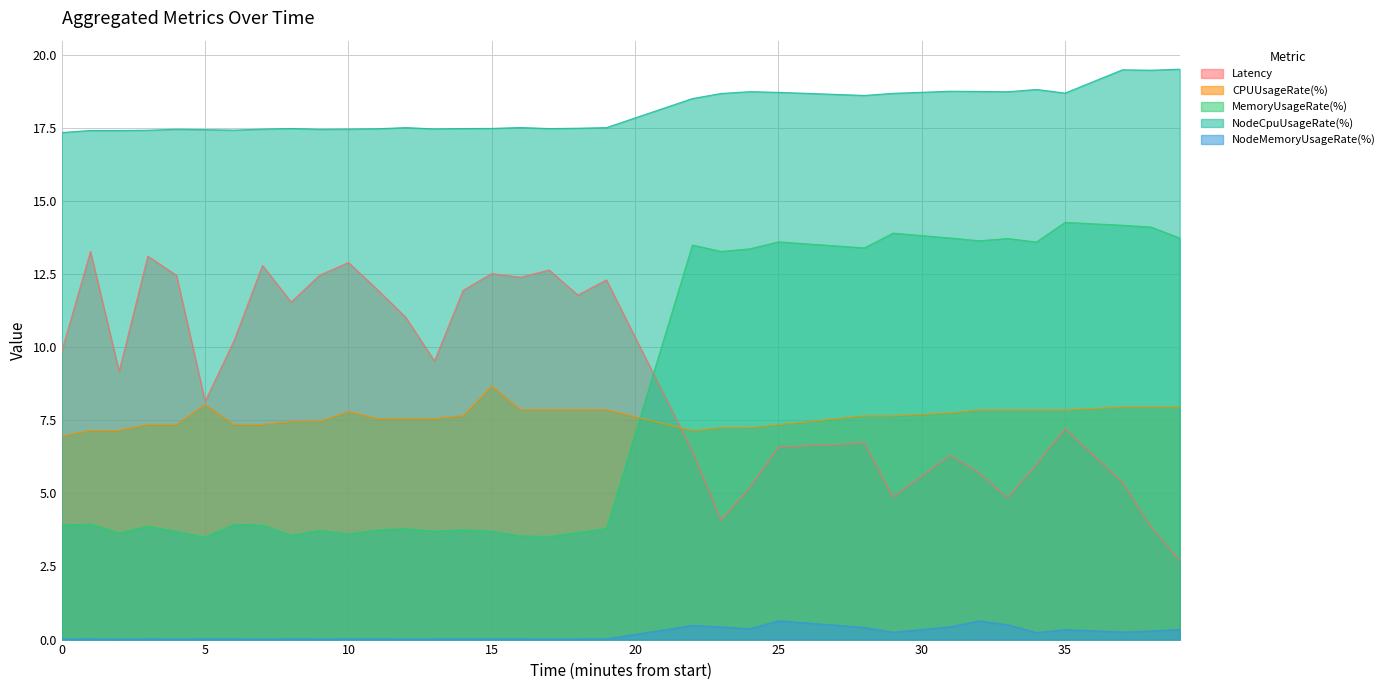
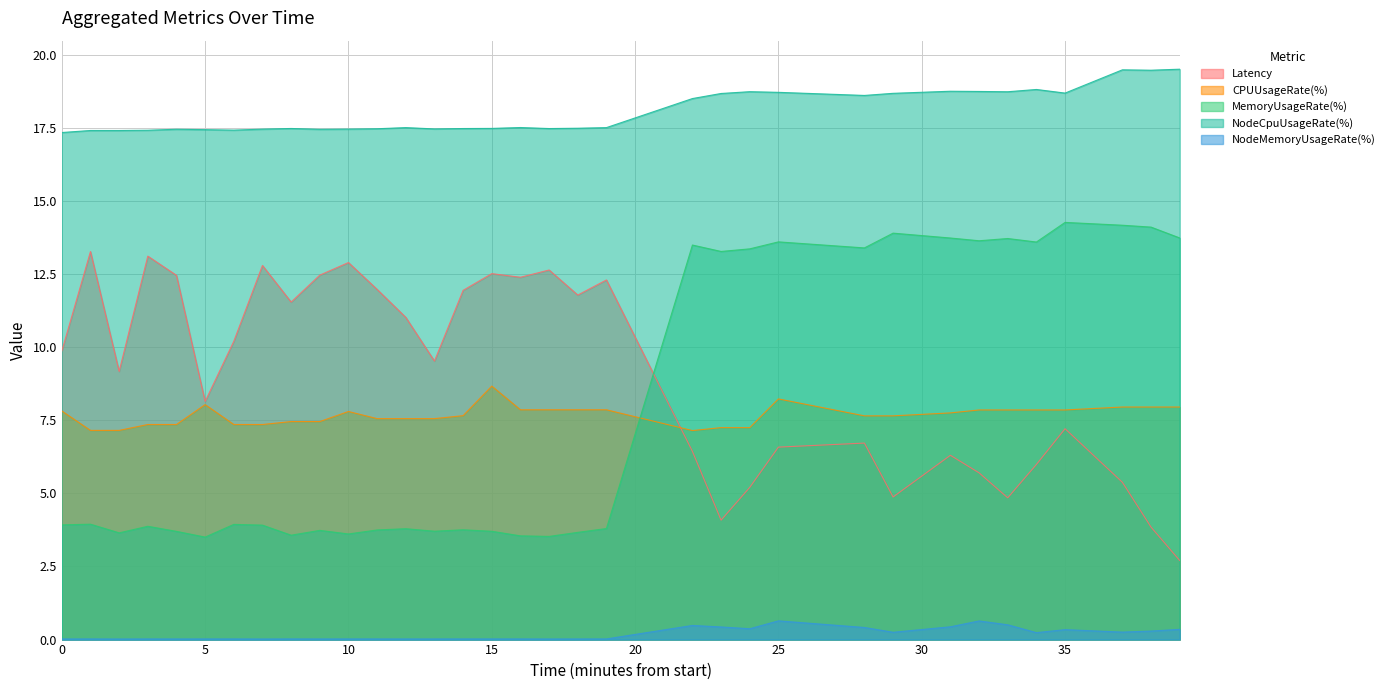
CPUUsageRate(%), 0: 7.0 -> 7.8
CPUUsageRate(%), 25: 7.3 -> 8.2
